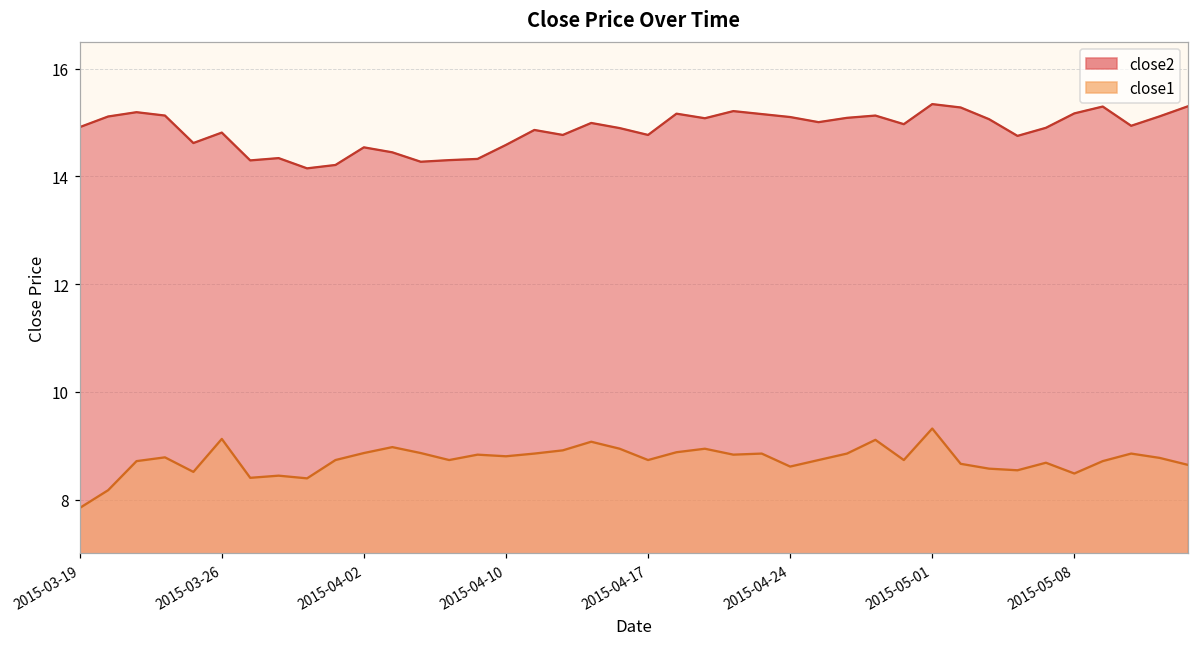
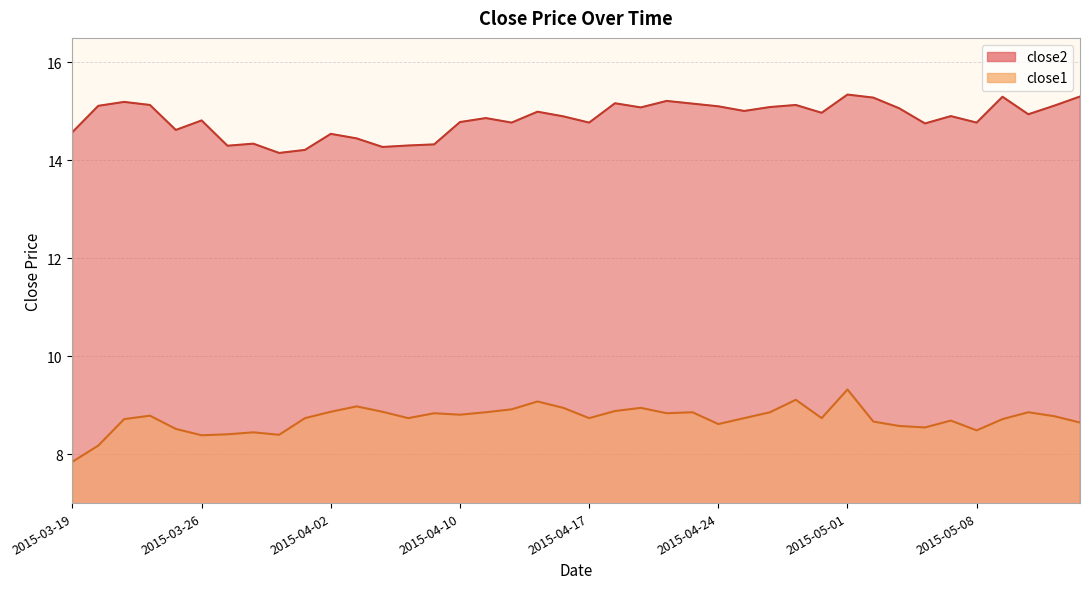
close2, 2015-03-19: 14.9 -> 14.6
close1, 2015-03-26: 9.1 -> 8.4
close2, 2015-04-10: 14.6 -> 14.8
close2, 2015-05-08: 15.2 -> 14.8
